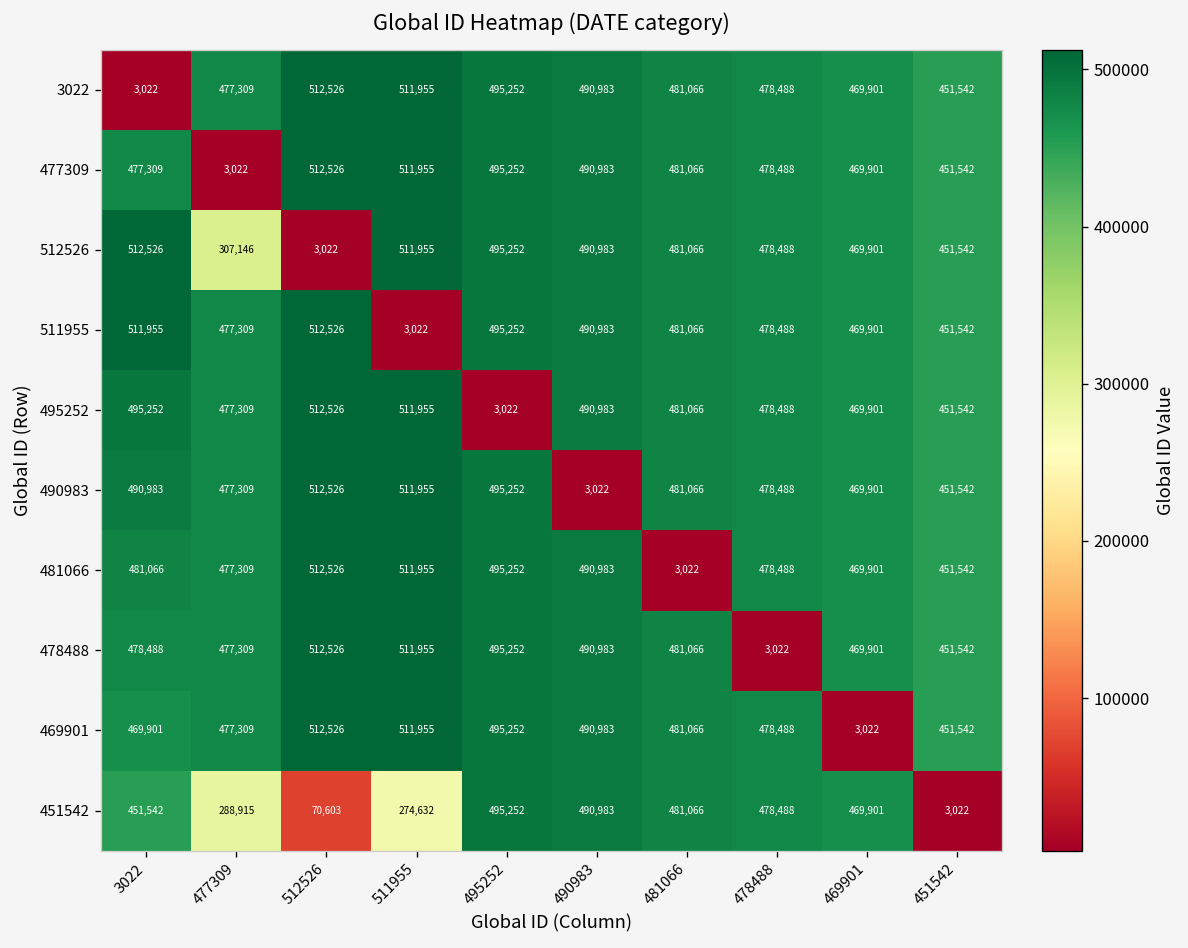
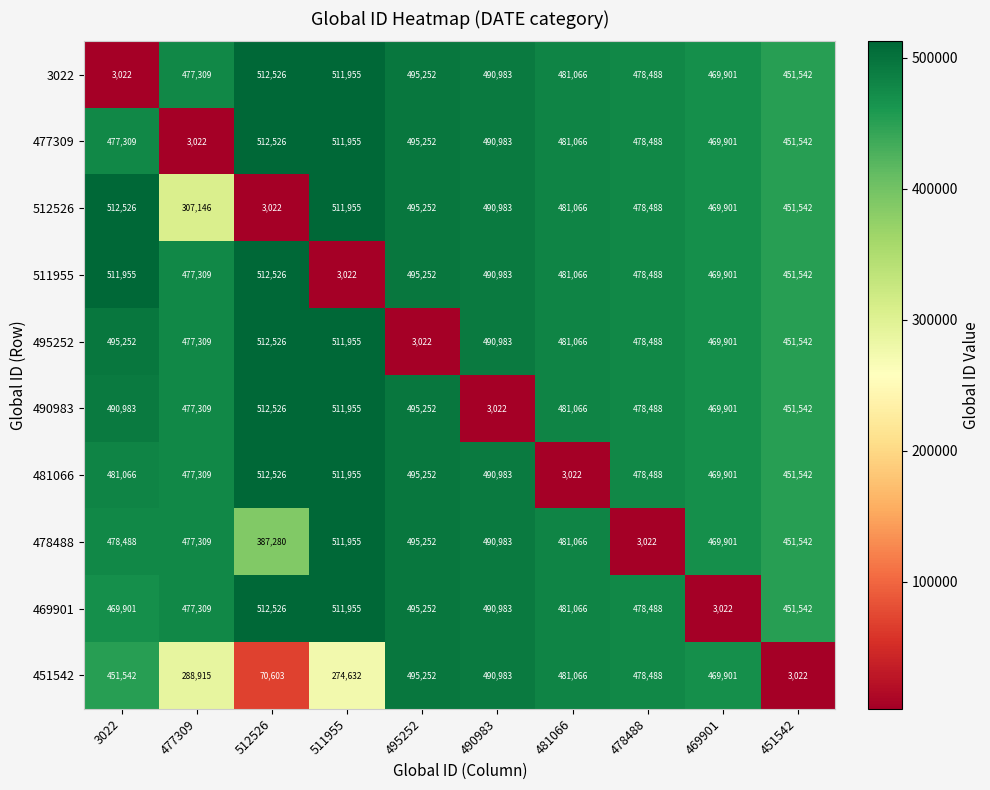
478488, 512526: 512,526 -> 387,280
